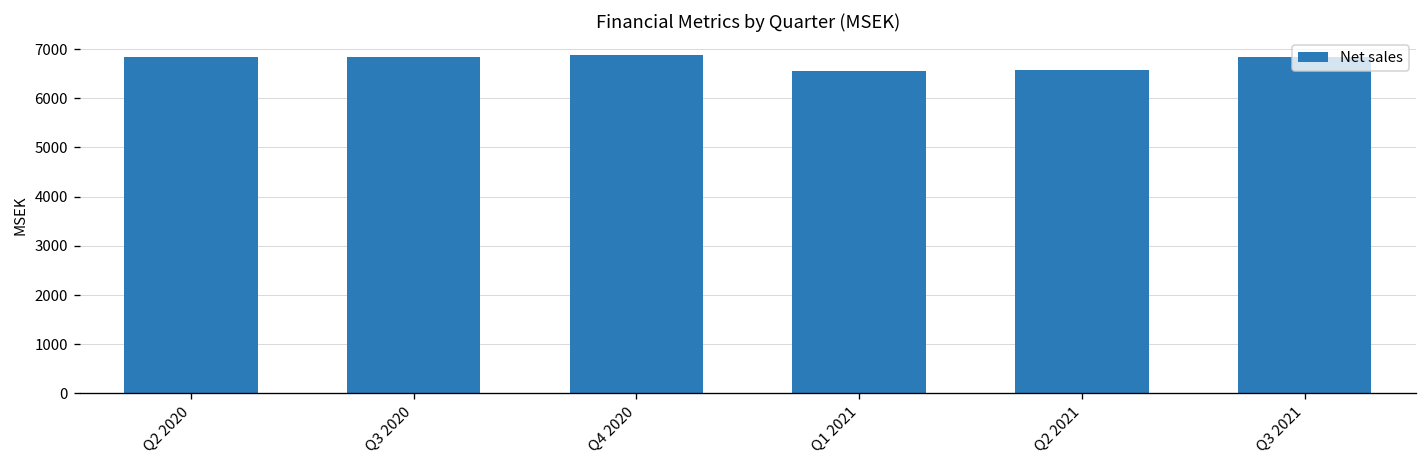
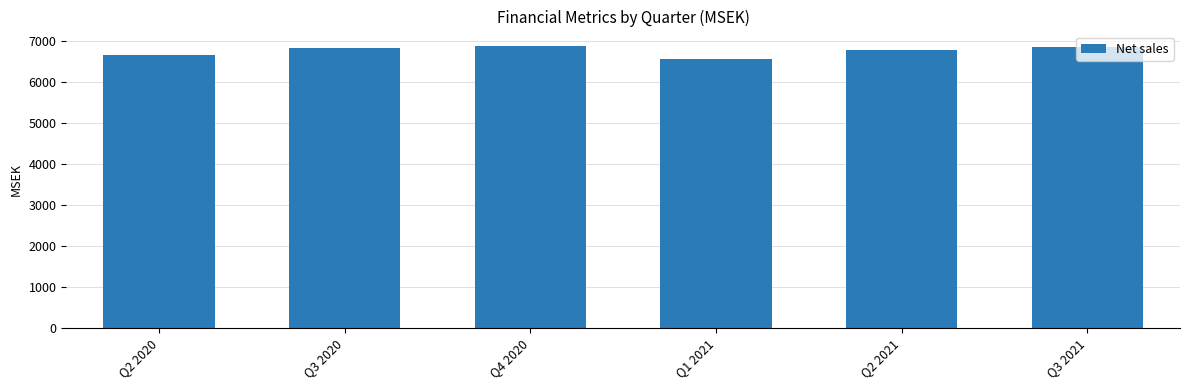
Q2 2020: 6800 -> 6700
Q2 2021: 6600 -> 6800
